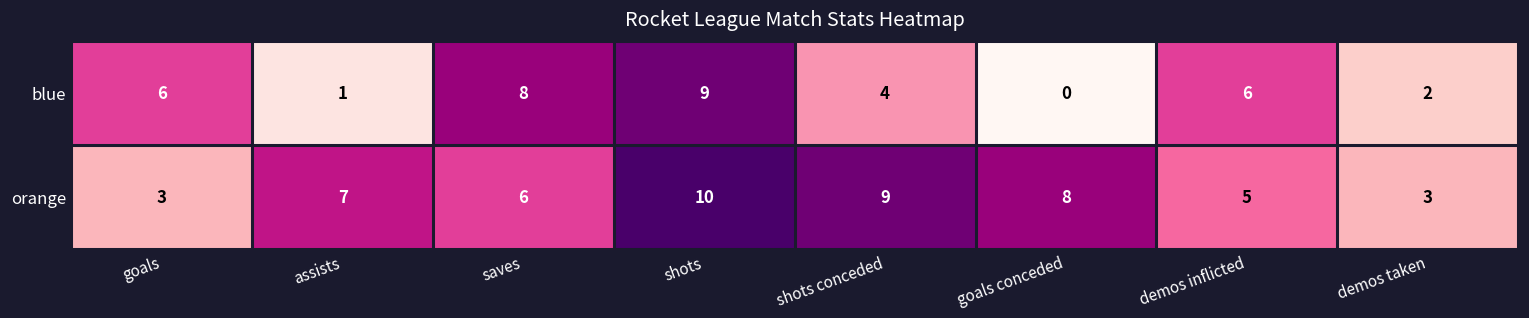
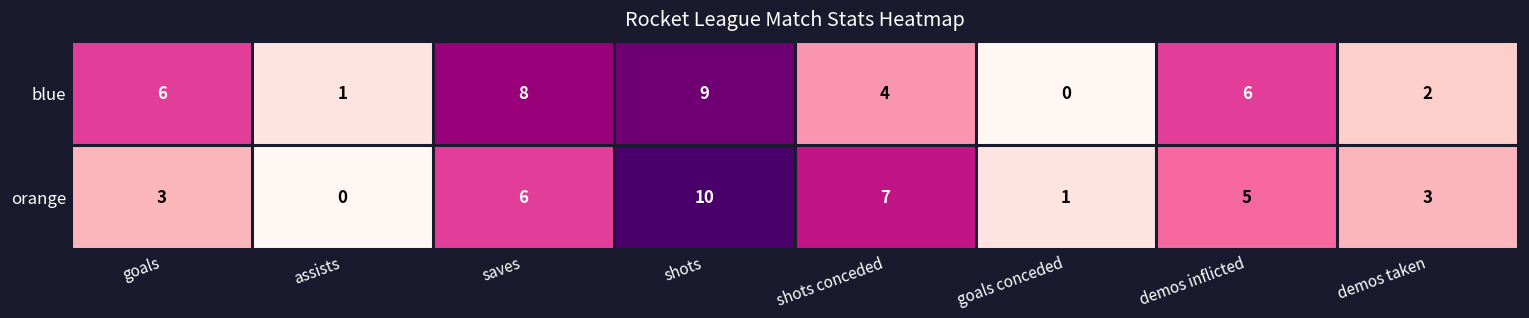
orange, assists: 7 -> 0
orange, shots conceded: 9 -> 7
orange, goals conceded: 8 -> 1
